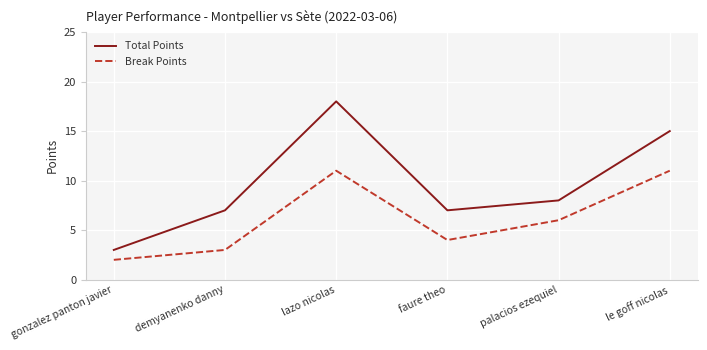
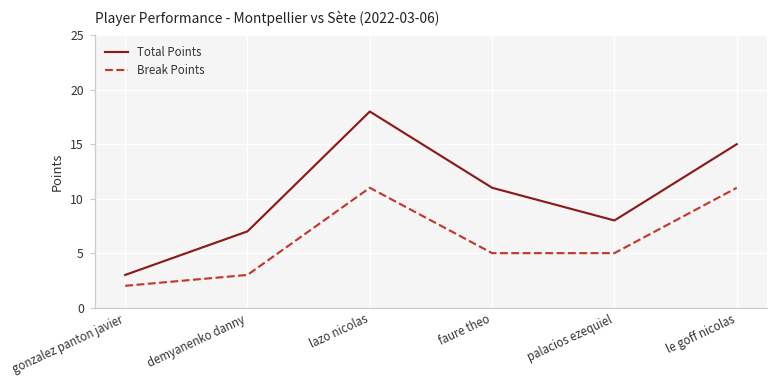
Total Points, faure theo: 7 -> 11
Break Points, faure theo: 4 -> 5
Break Points, palacios ezequiel: 6 -> 5
